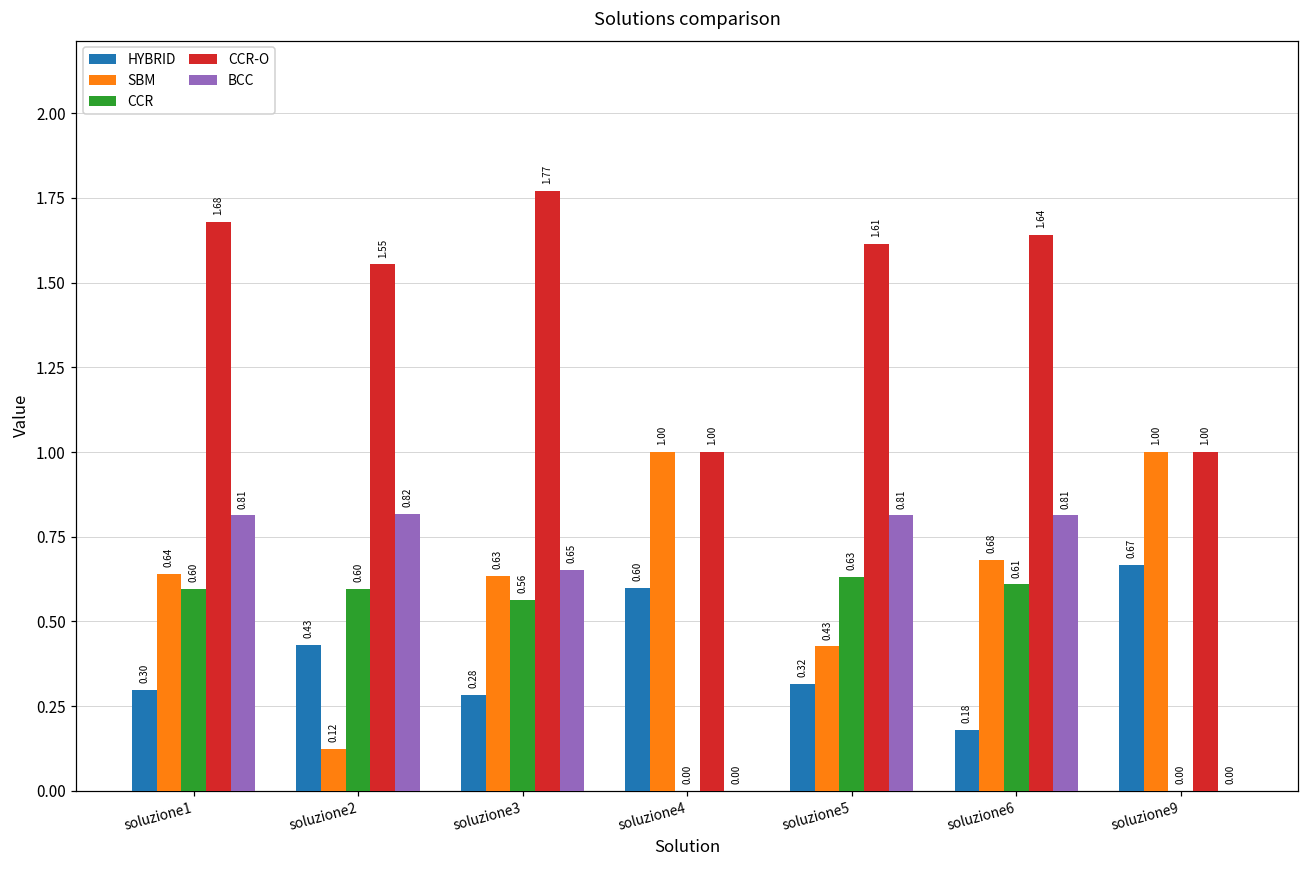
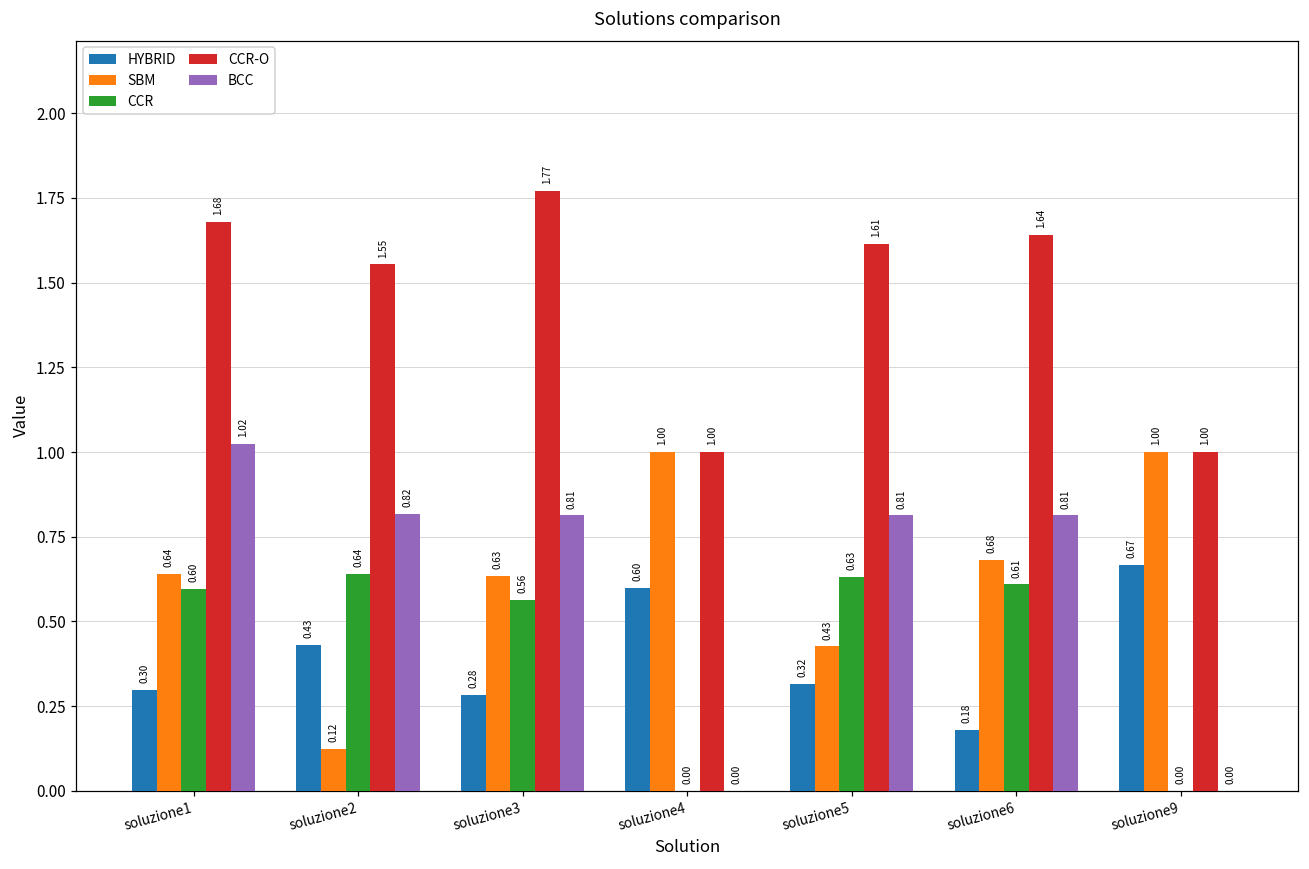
BCC, soluzione1: 0.81 -> 1.02
CCR, soluzione2: 0.60 -> 0.64
BCC, soluzione3: 0.65 -> 0.81
